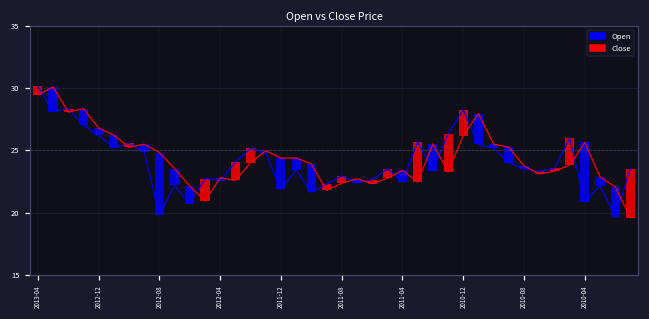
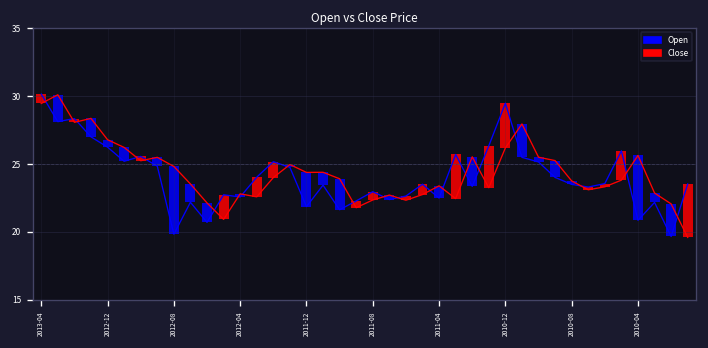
Open, 2010-12: 28.3 -> 29.5
